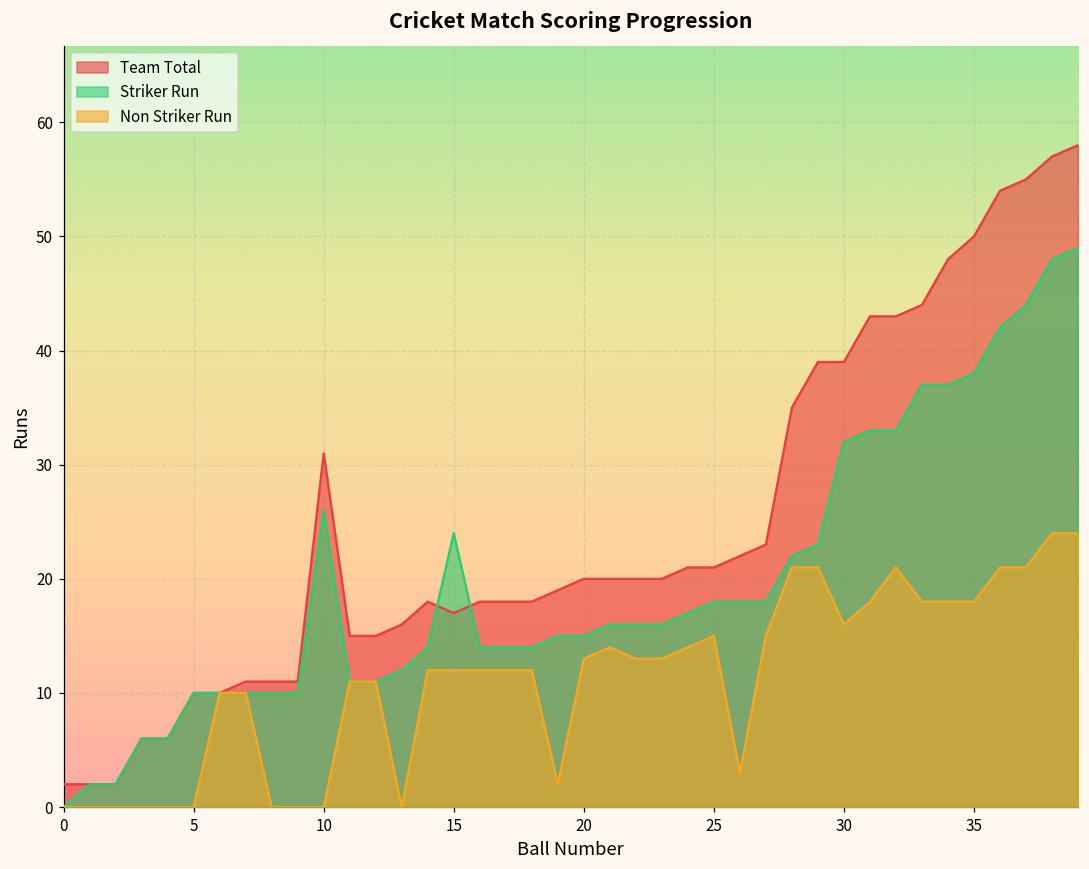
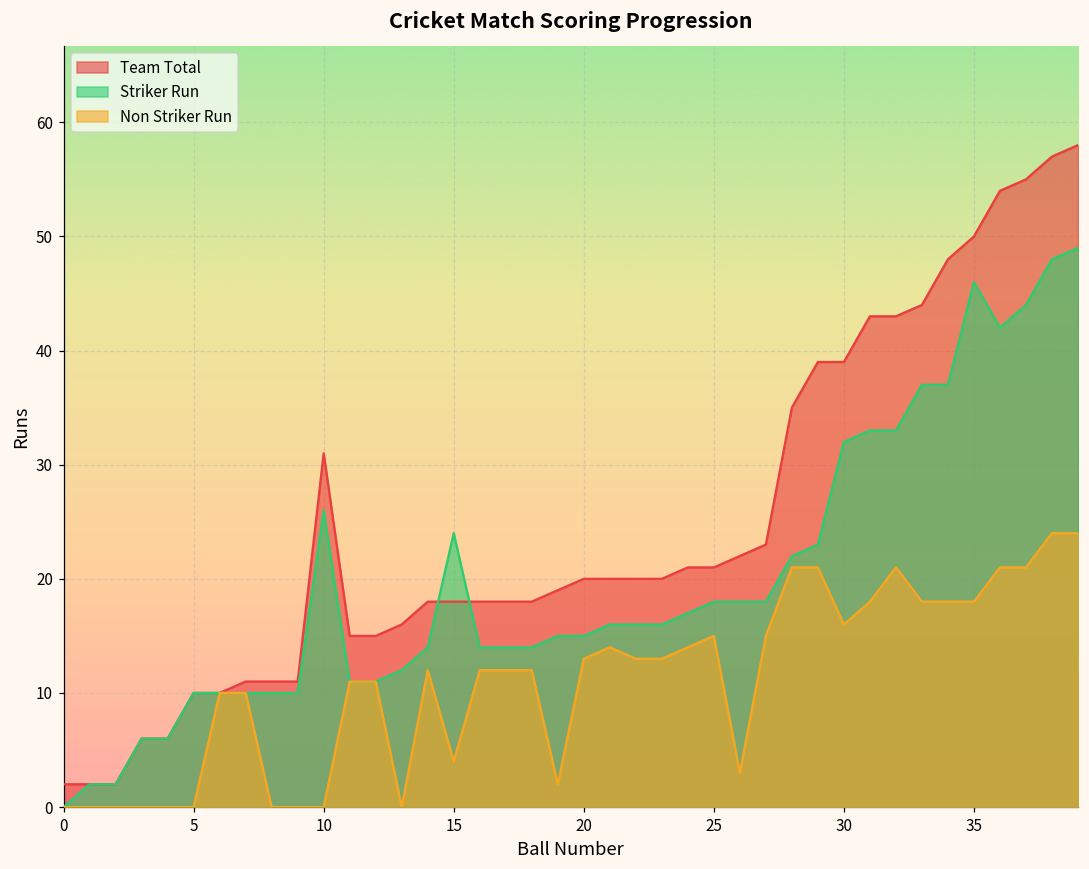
Team Total, 15: 17 -> 18
Non Striker Run, 15: 12 -> 4
Striker Run, 35: 38 -> 46
